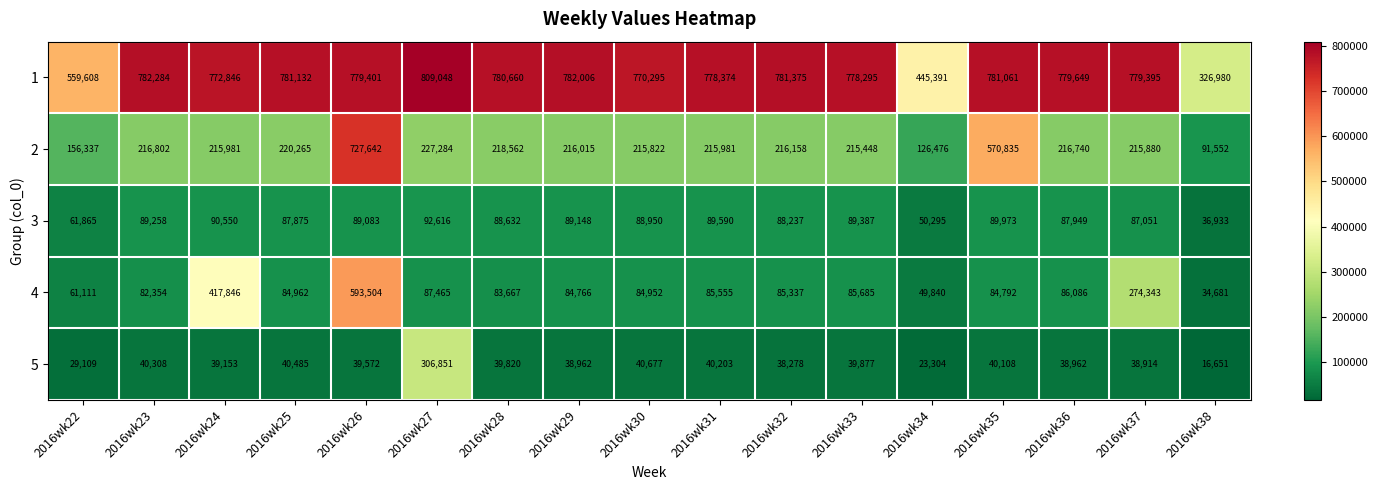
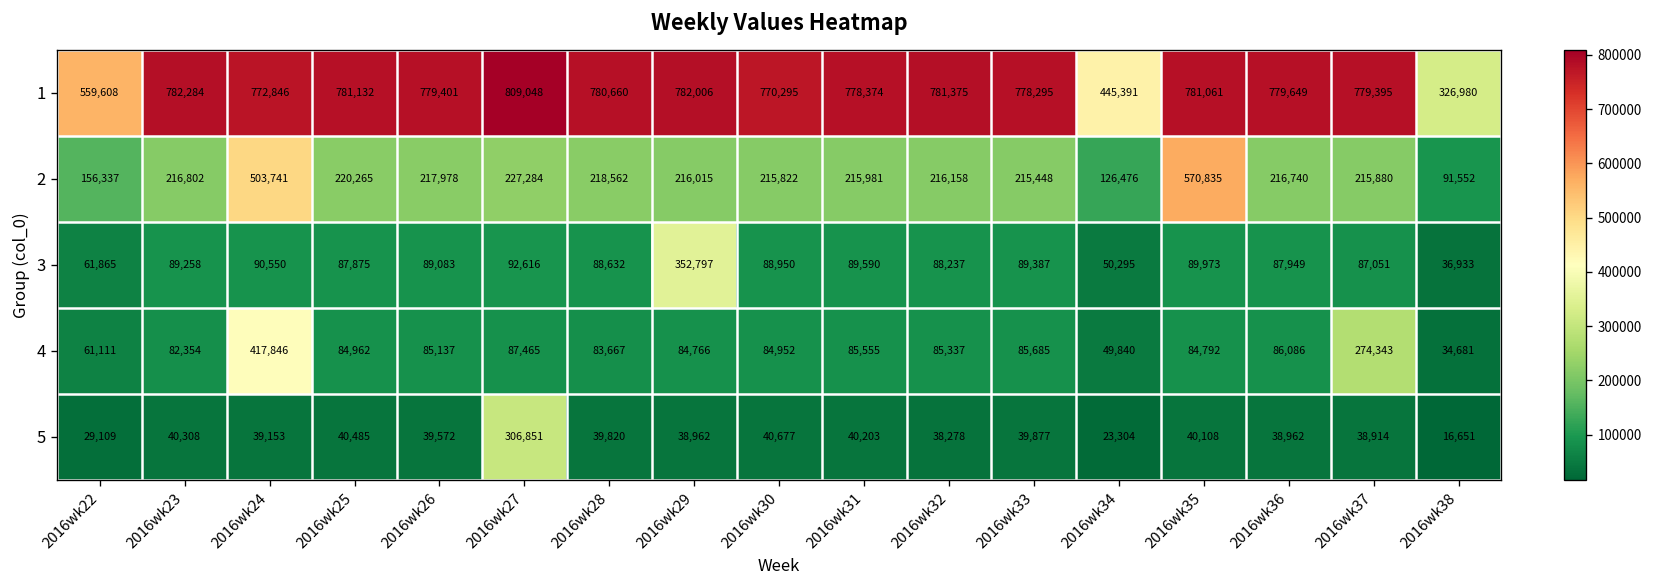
2, 2016wk24: 215,981 -> 503,741
2, 2016wk26: 727,642 -> 217,978
3, 2016wk29: 89,148 -> 352,797
4, 2016wk26: 593,504 -> 85,137
